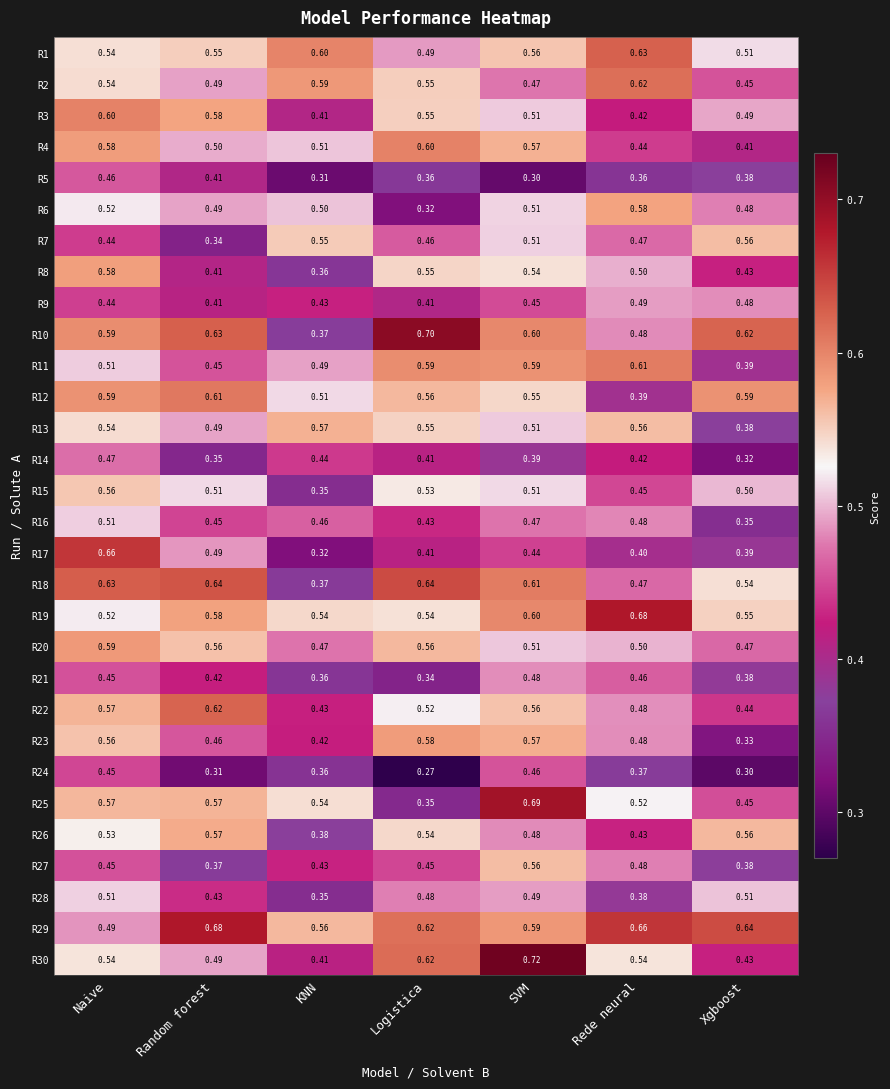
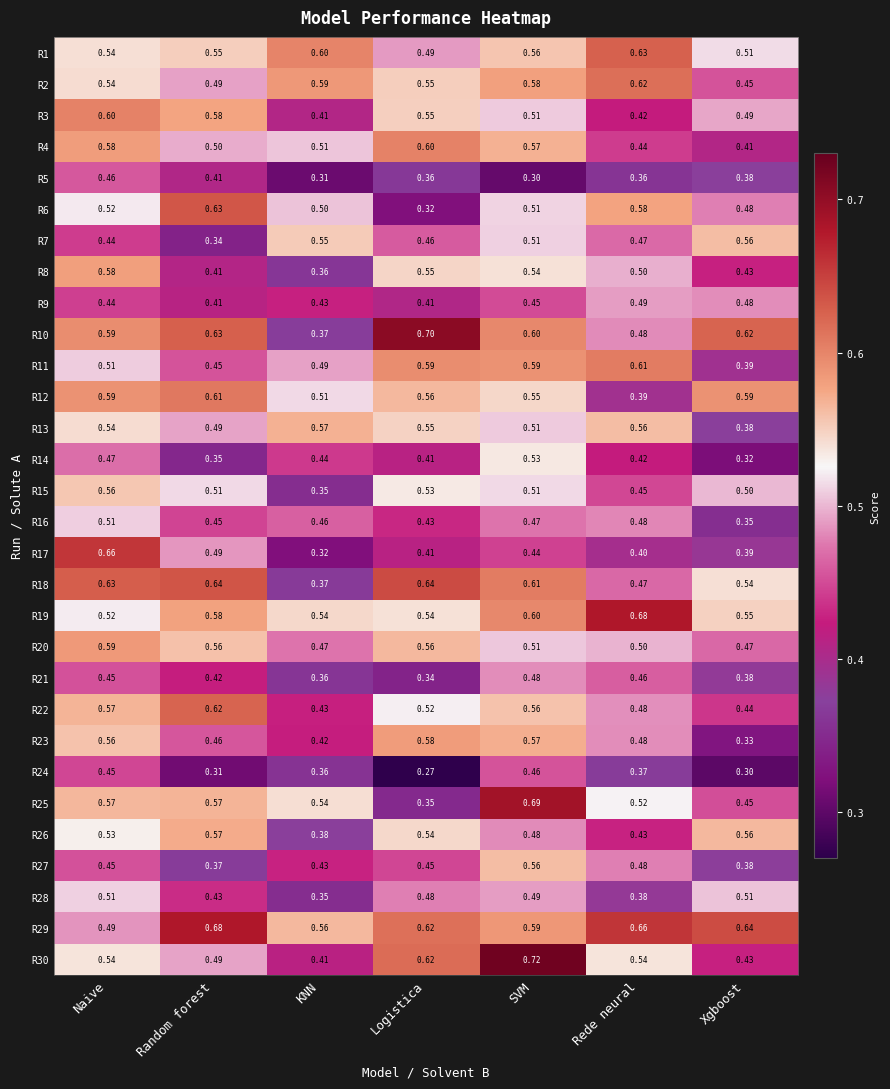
R2, SVM: 0.47 -> 0.58
R6, Random forest: 0.49 -> 0.63
R14, SVM: 0.39 -> 0.53
